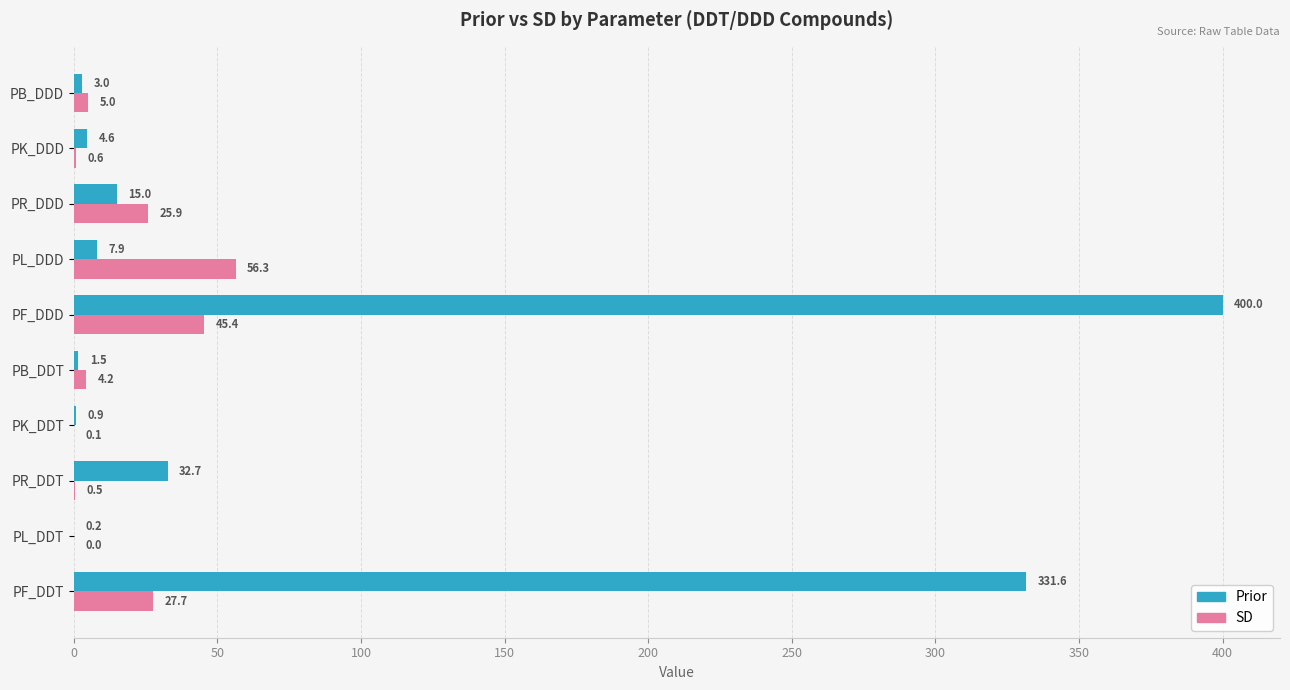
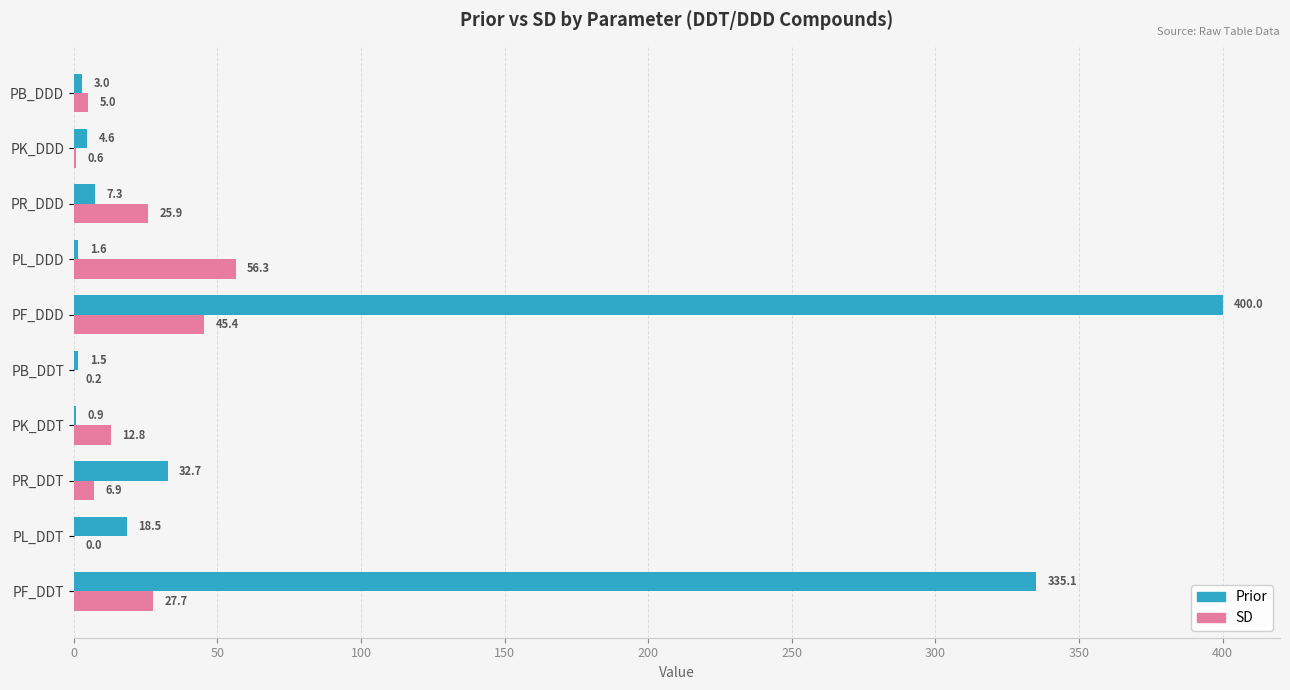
Prior, PR_DDD: 15.0 -> 7.3
Prior, PL_DDD: 7.9 -> 1.6
SD, PB_DDT: 4.2 -> 0.2
SD, PK_DDT: 0.1 -> 12.8
SD, PR_DDT: 0.5 -> 6.9
Prior, PL_DDT: 0.2 -> 18.5
Prior, PF_DDT: 331.6 -> 335.1
